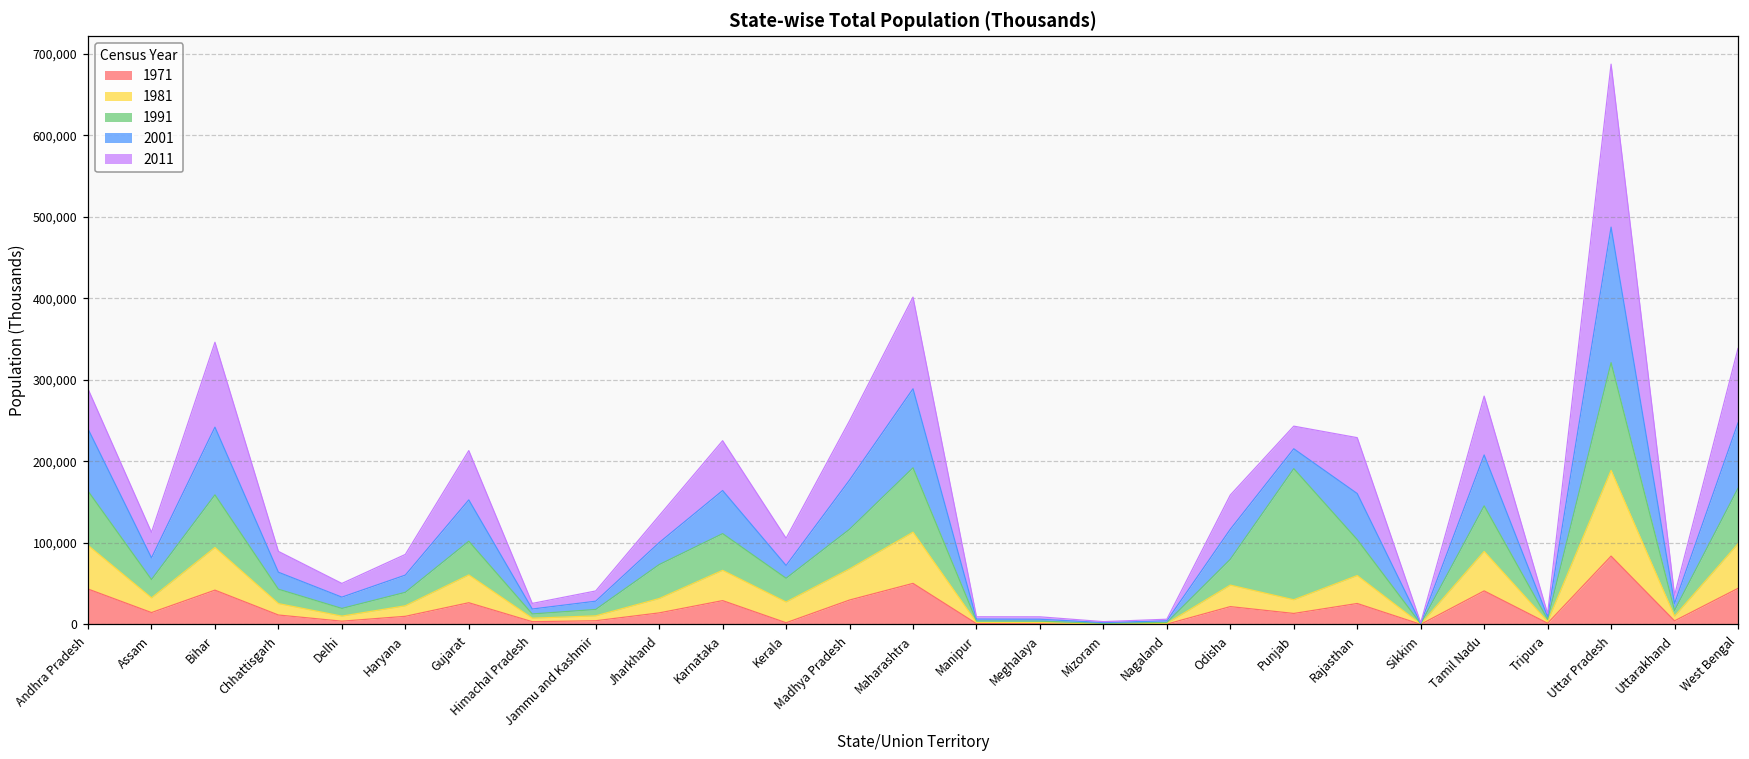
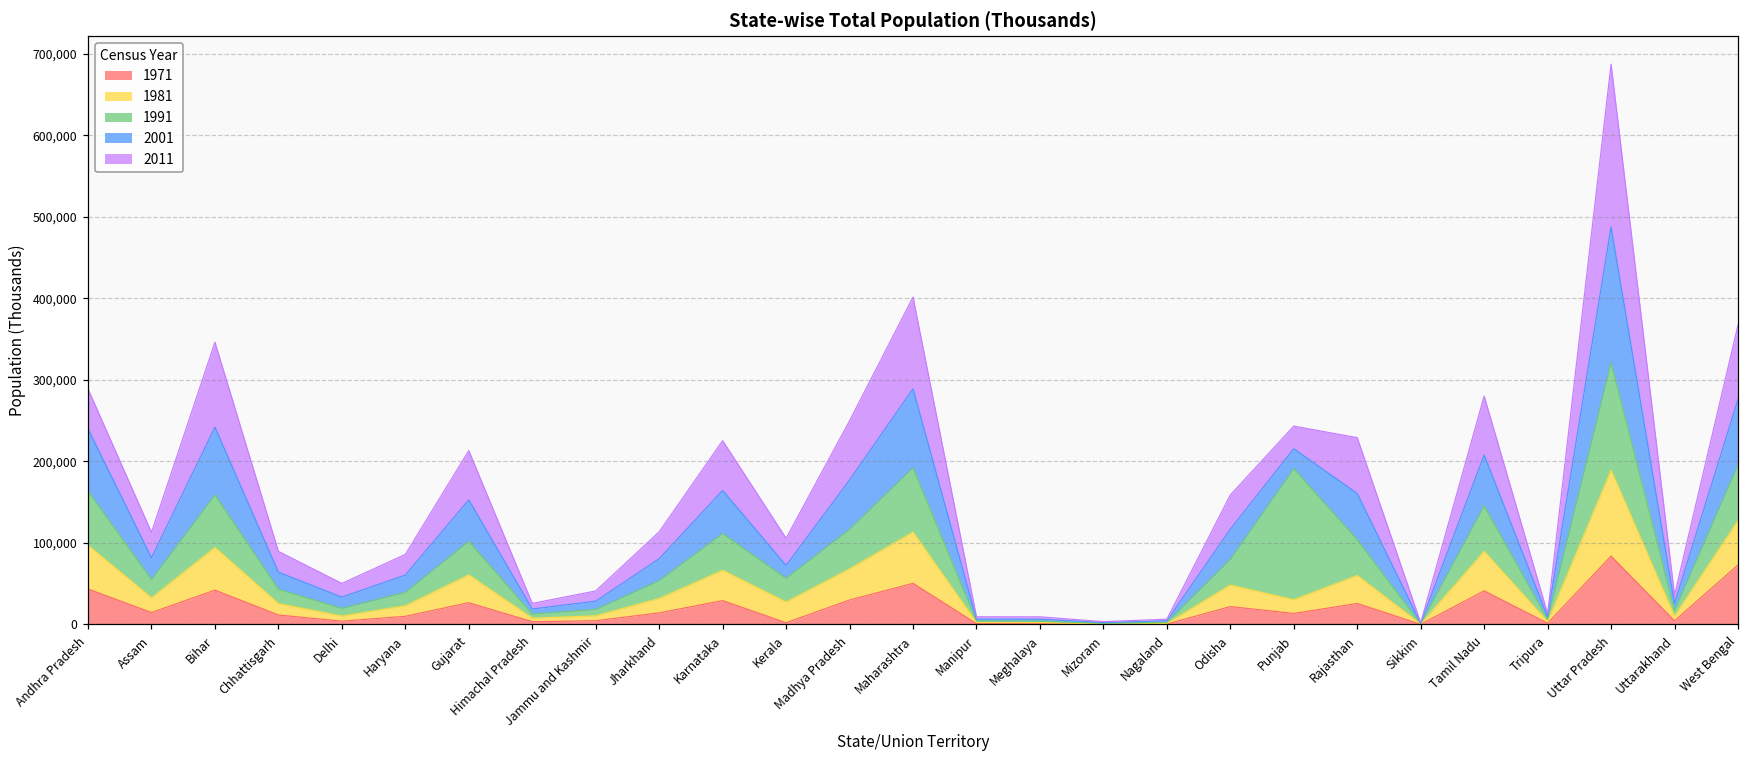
1991, Jharkhand: 40,000 -> 20,000
1971, West Bengal: 40,000 -> 70,000
